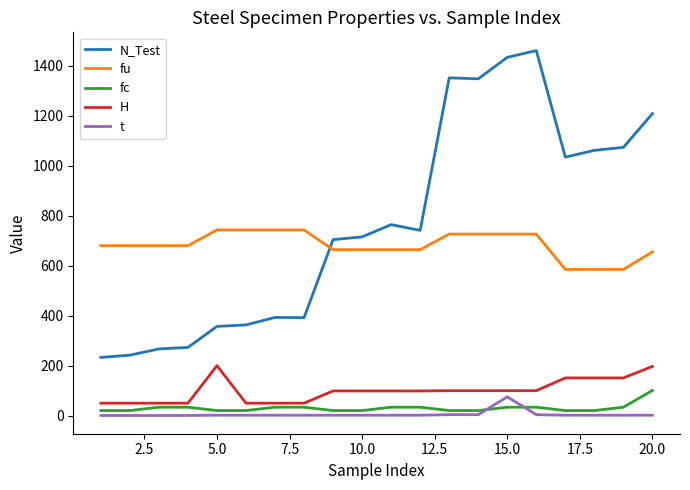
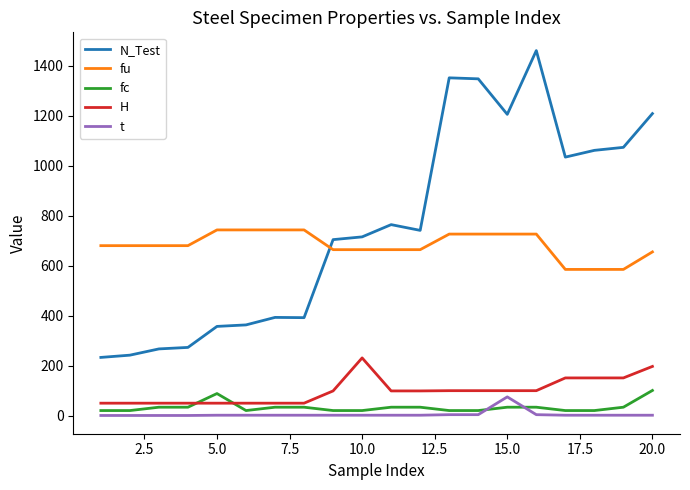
fc, 5.0: 20 -> 90
H, 5.0: 200 -> 50
H, 10.0: 100 -> 230
N_Test, 15.0: 1430 -> 1210
